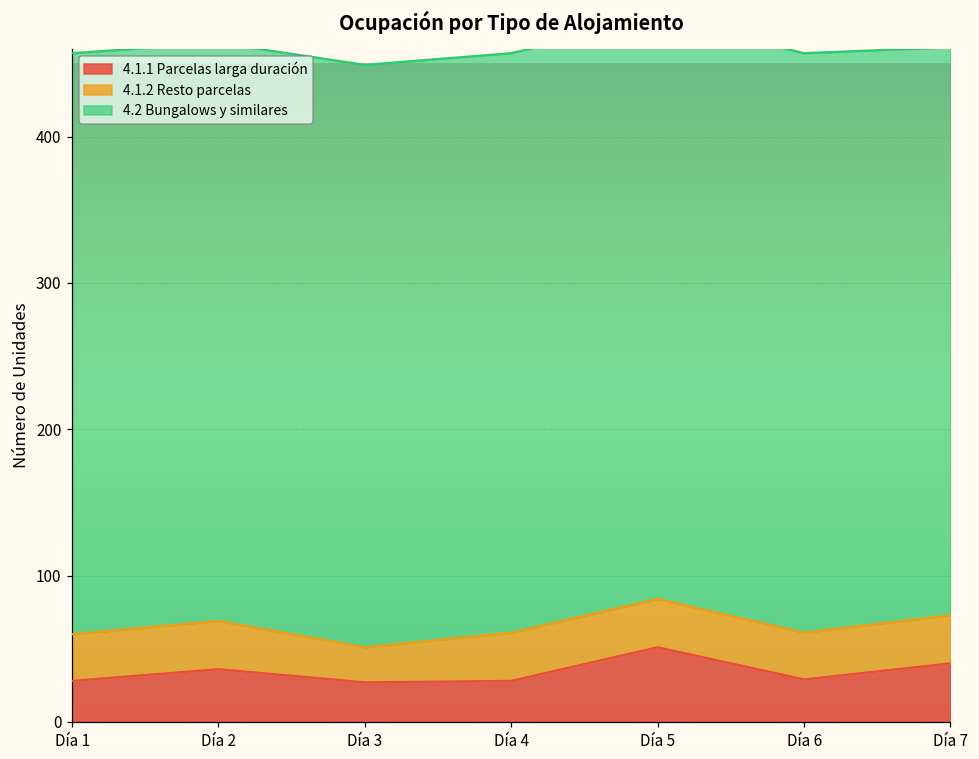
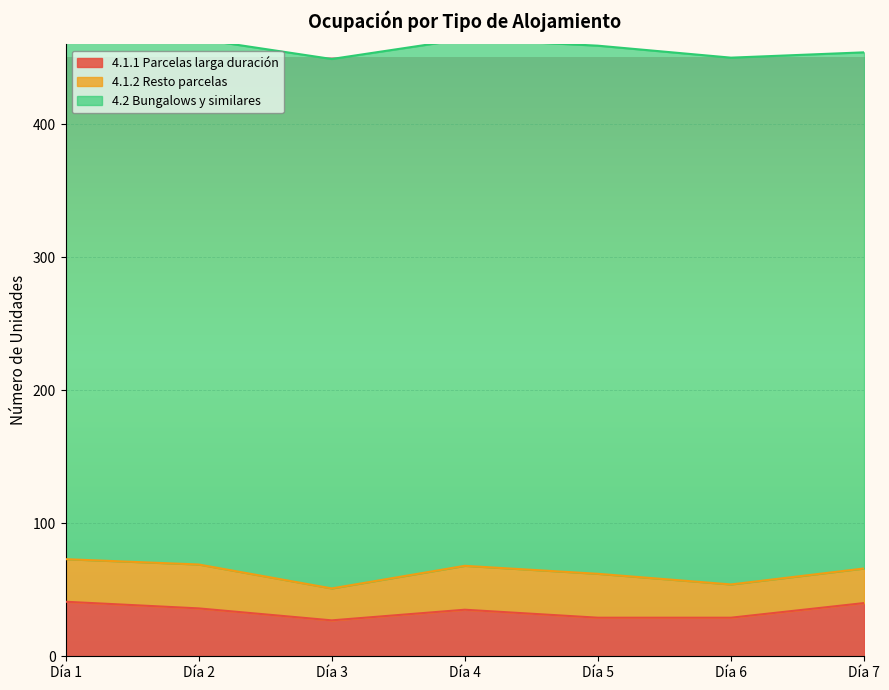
4.1.1 Parcelas larga duración, Día 1: 28 -> 41
4.1.1 Parcelas larga duración, Día 4: 28 -> 35
4.1.1 Parcelas larga duración, Día 5: 51 -> 29
4.1.2 Resto parcelas, Día 6: 32 -> 25
4.1.2 Resto parcelas, Día 7: 33 -> 26
